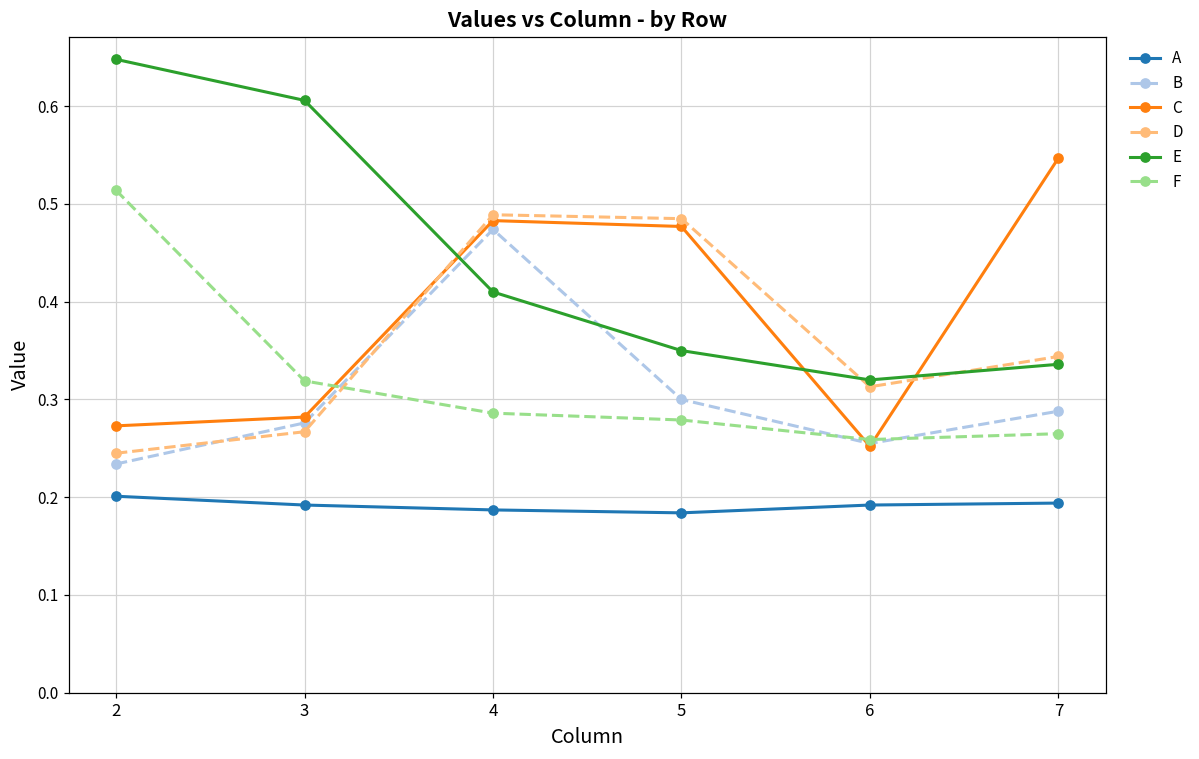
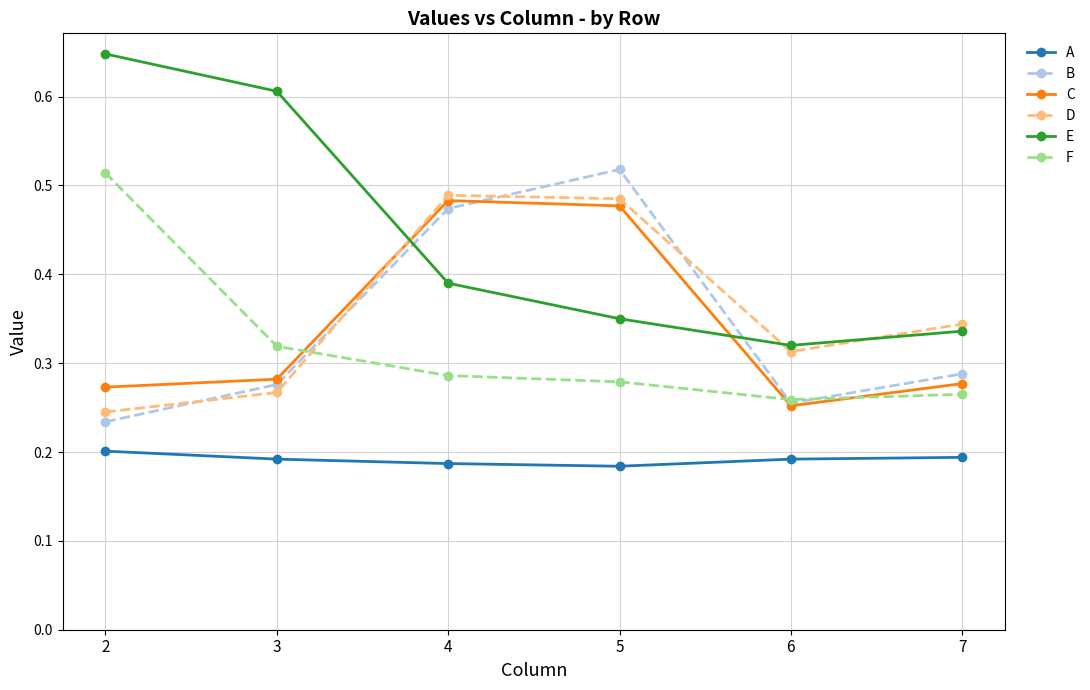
E, 4: 0.41 -> 0.39
B, 5: 0.30 -> 0.52
C, 7: 0.55 -> 0.28
